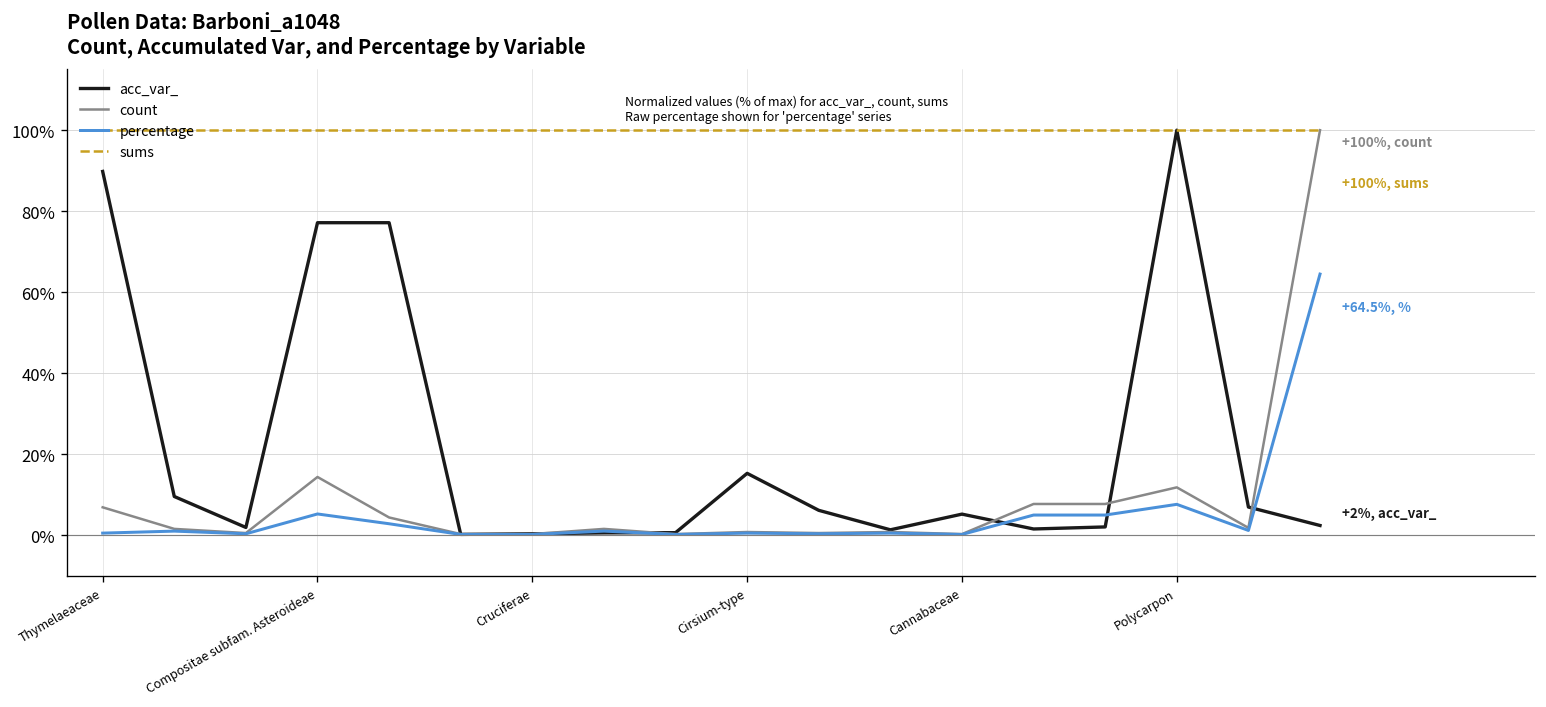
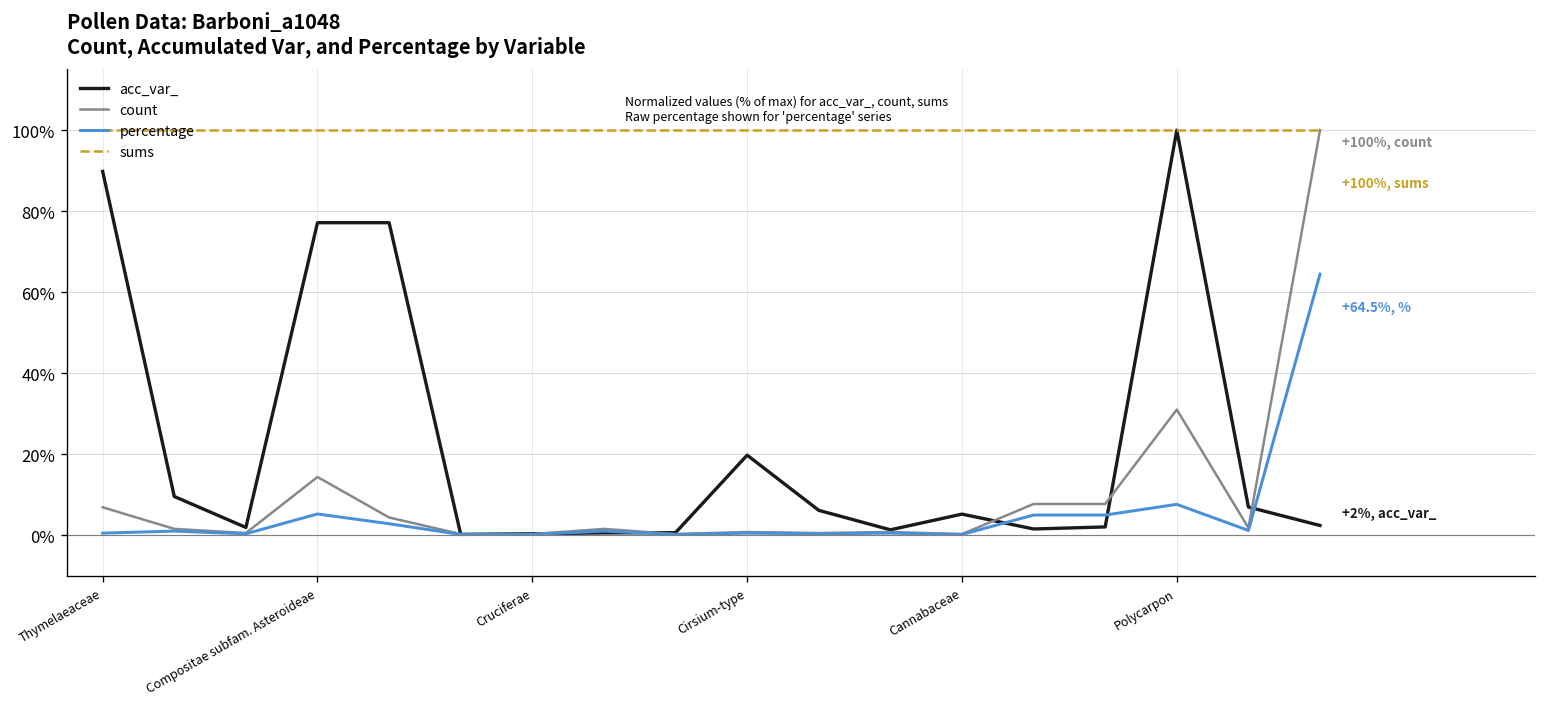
acc_var_, Cirsium-type: 15% -> 20%
count, Polycarpon: 12% -> 31%
